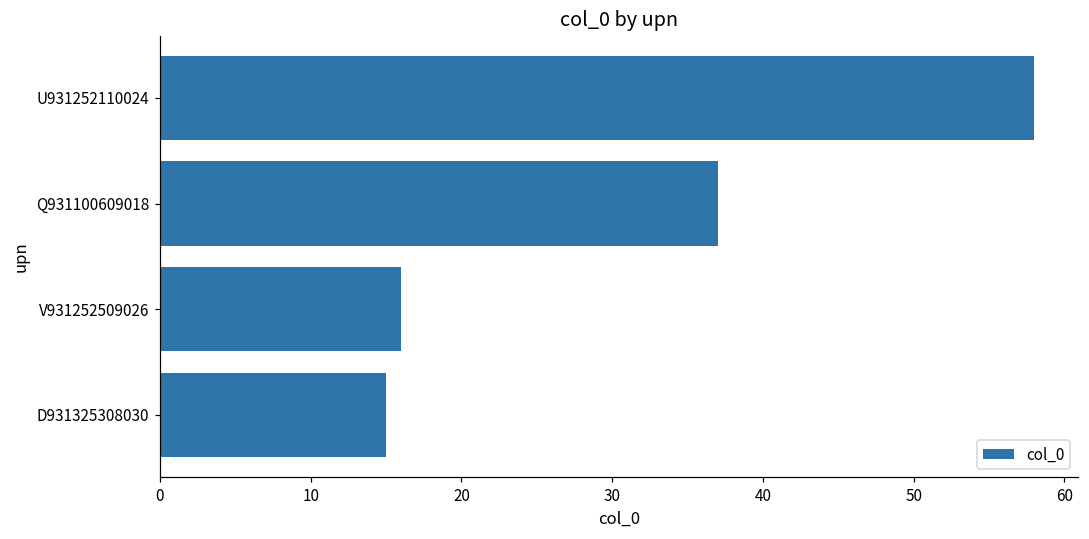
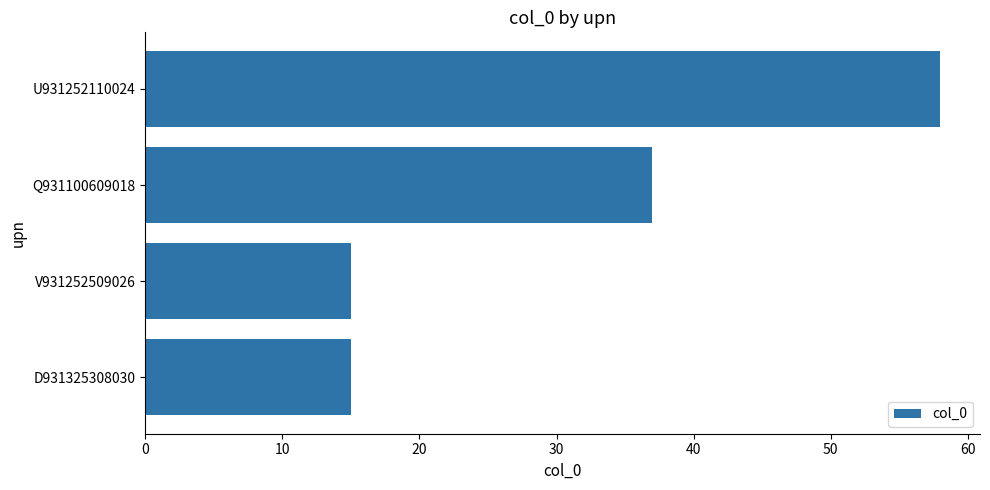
V931252509026: 16 -> 15
